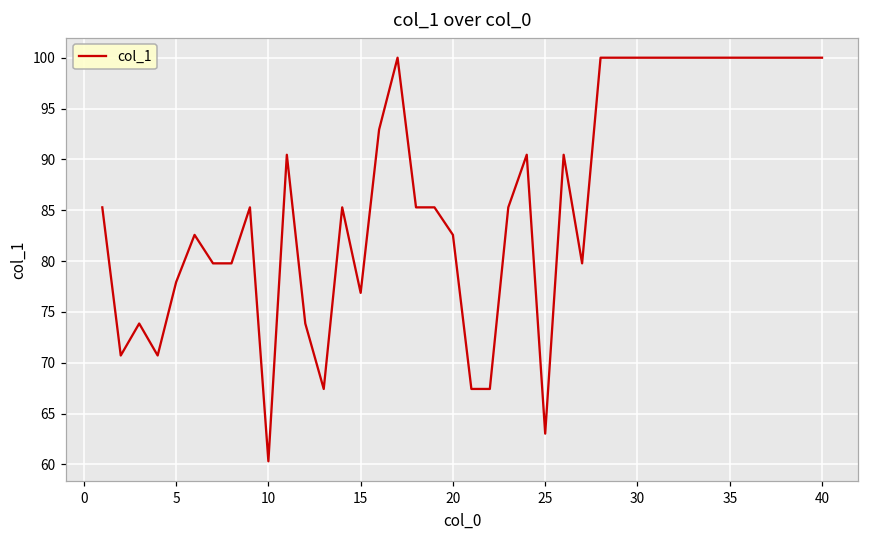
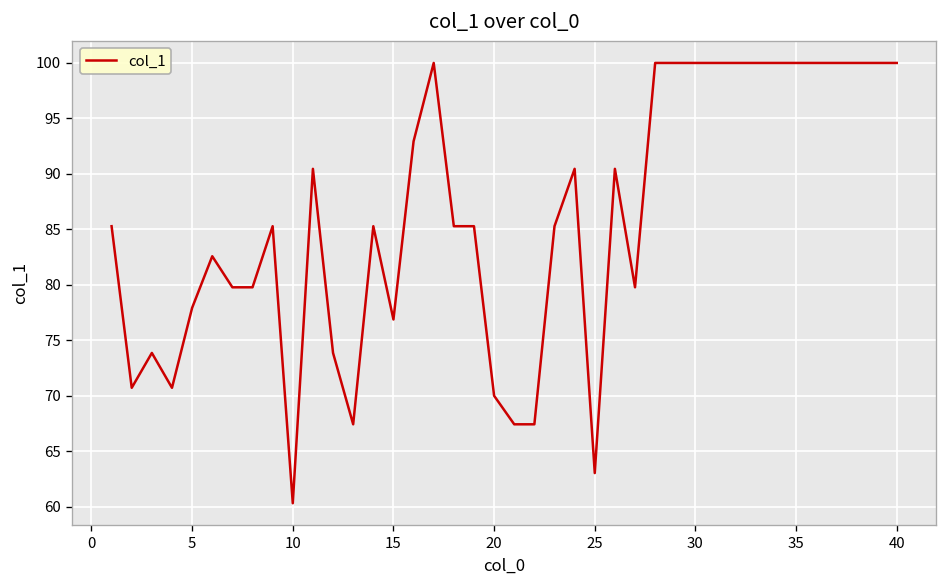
20: 83 -> 70
